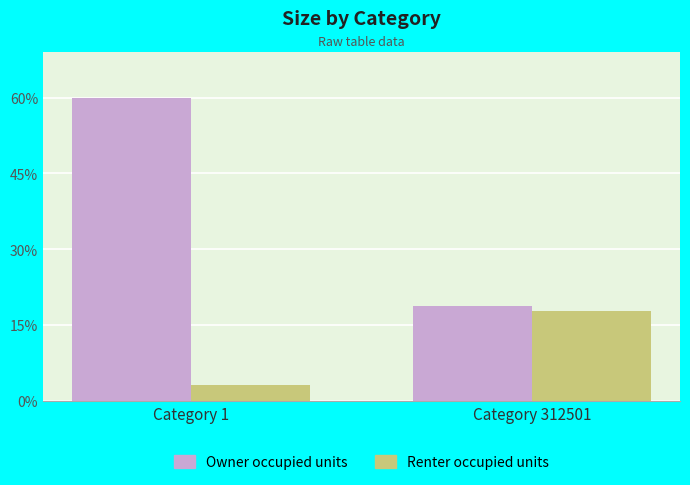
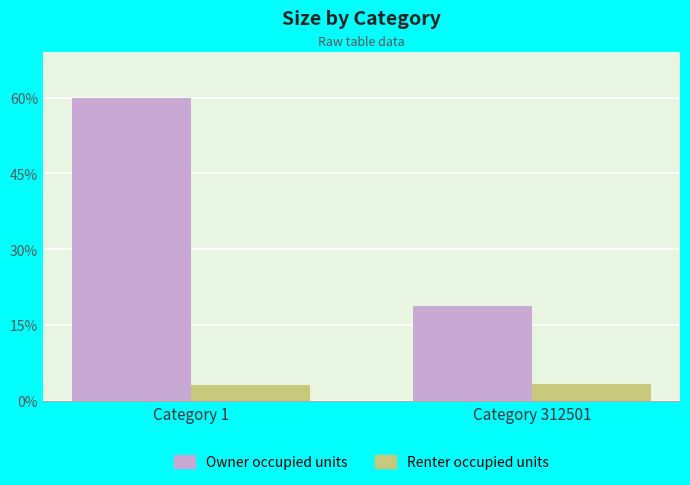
Renter occupied units, Category 312501: 18% -> 3%
